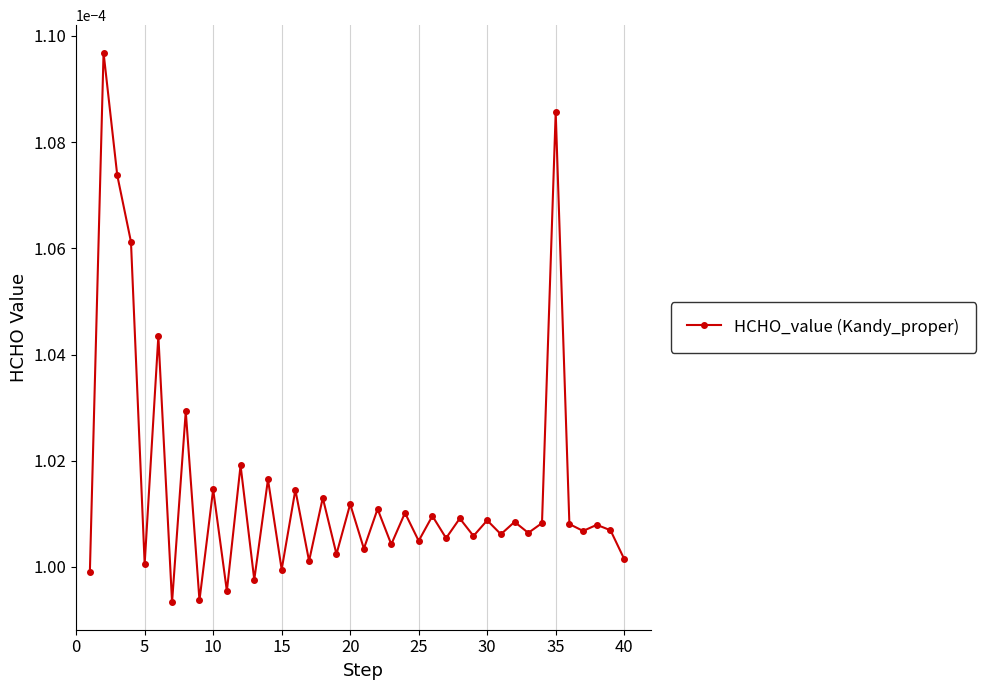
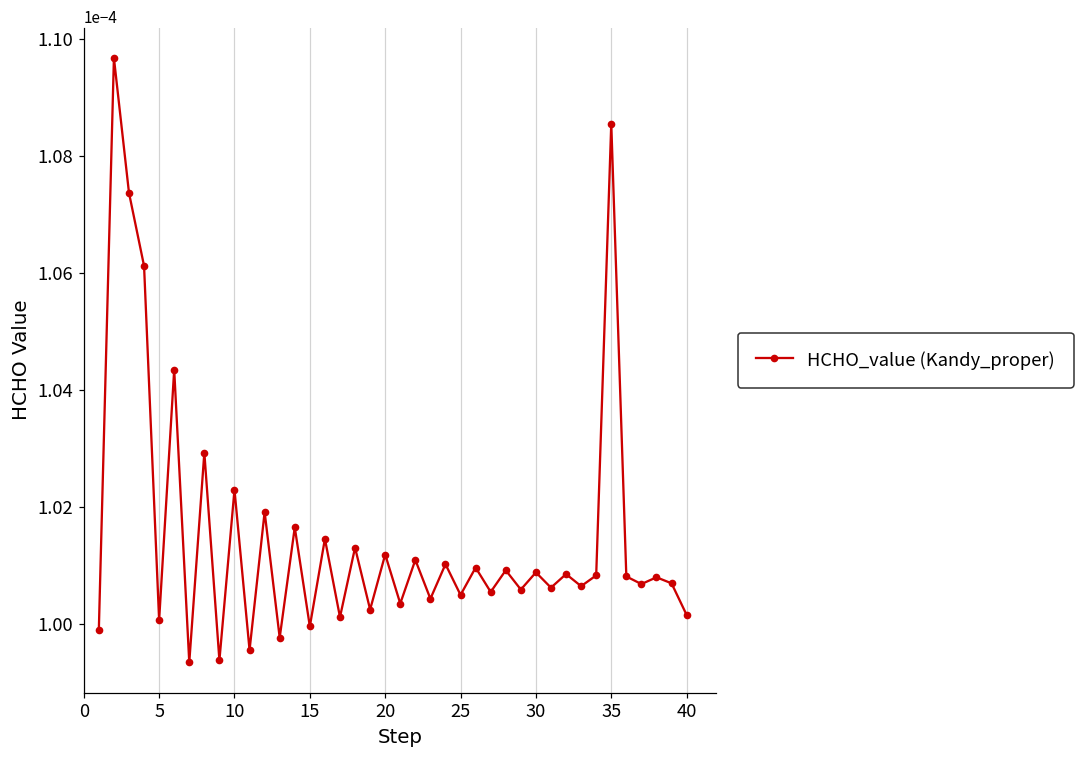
10: 0.0001015 -> 0.0001023
